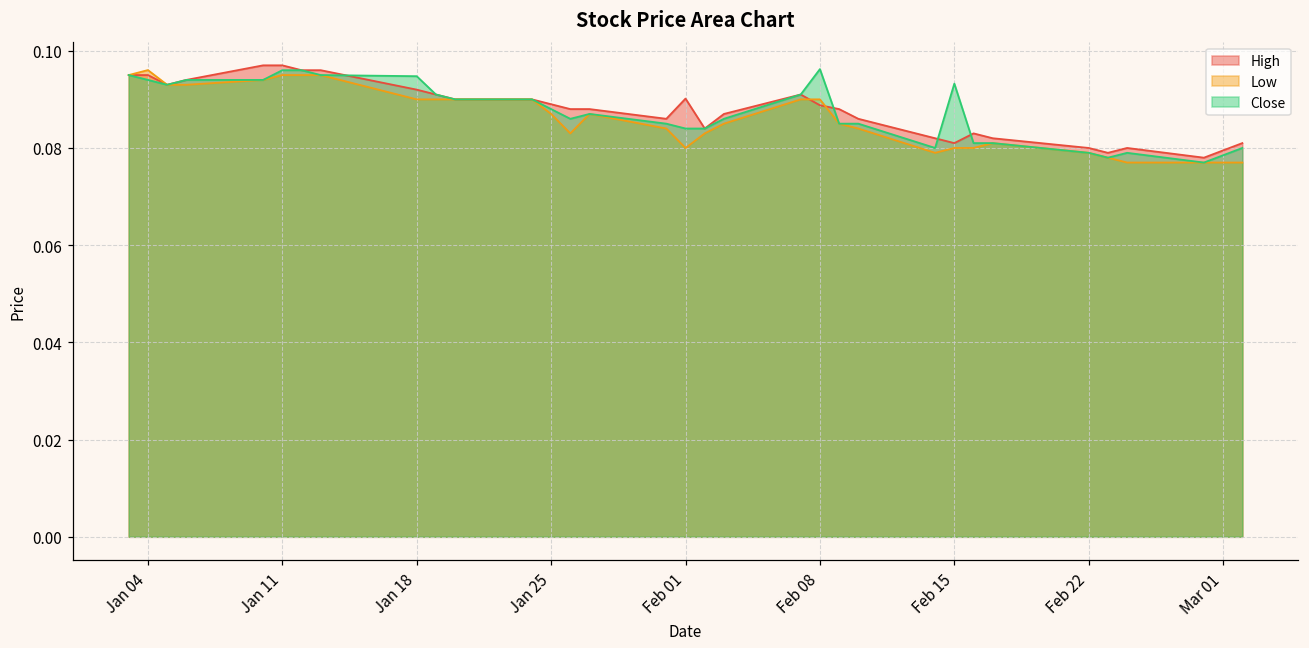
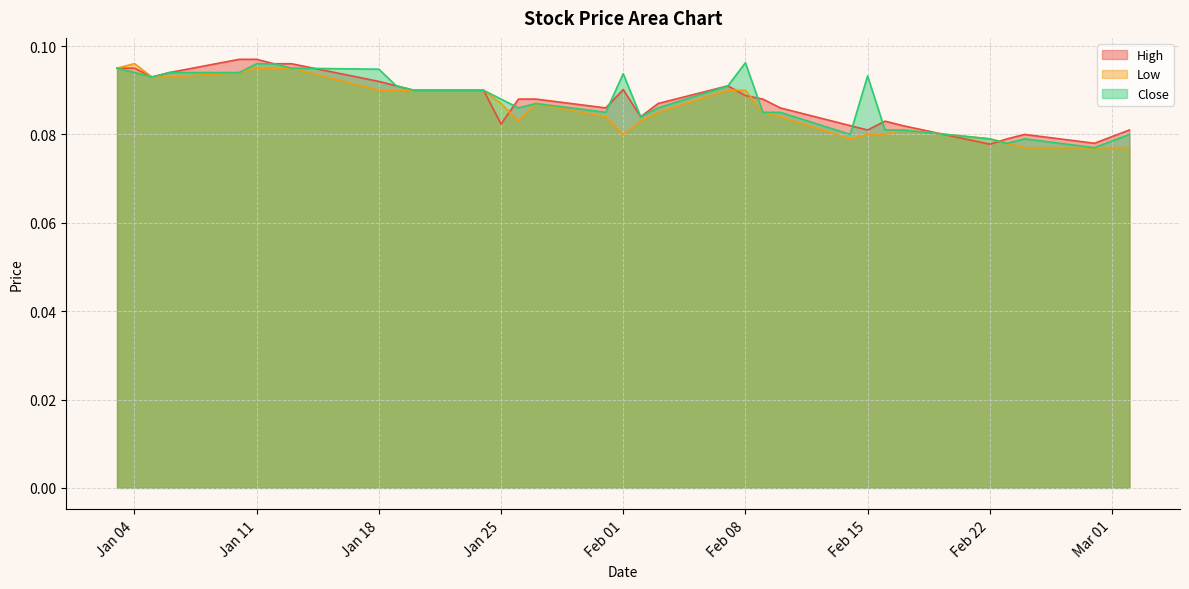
High, Jan 25: 0.089 -> 0.082
Close, Feb 01: 0.084 -> 0.094
High, Feb 22: 0.080 -> 0.078
